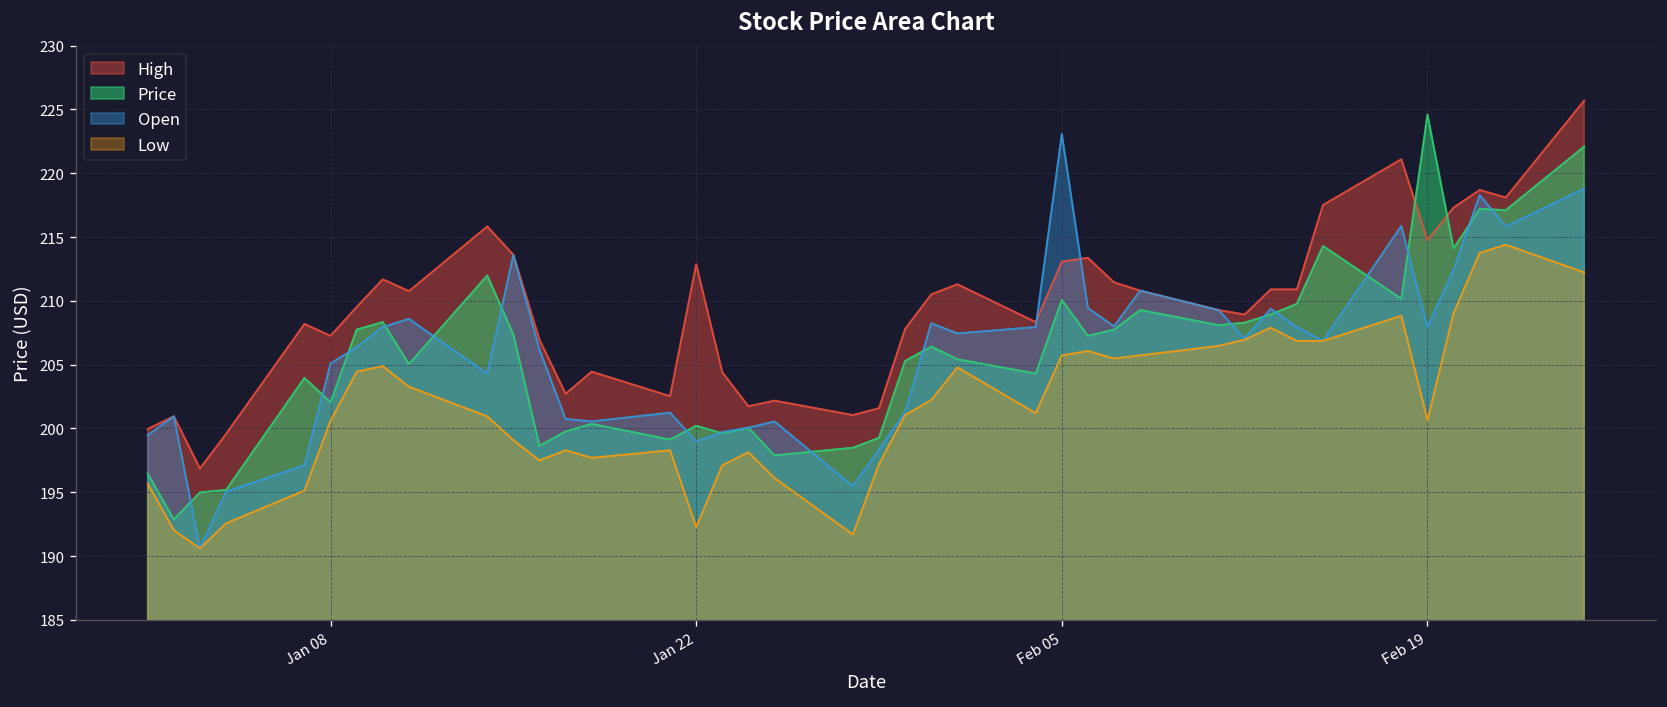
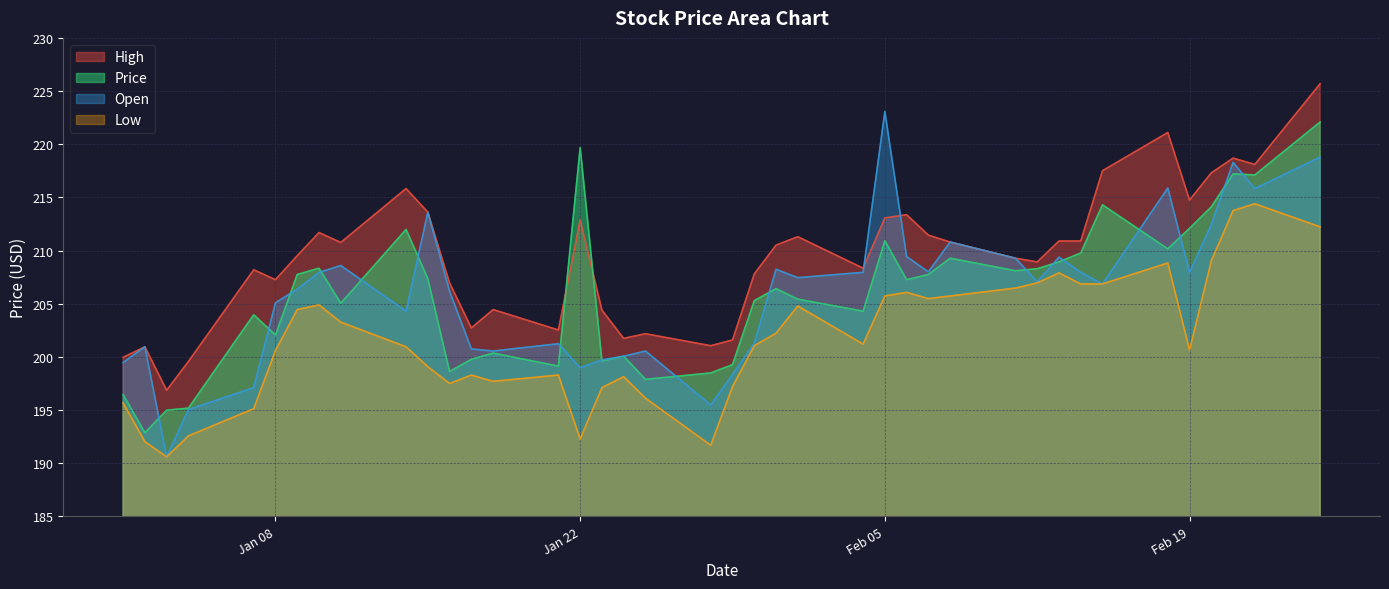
Price, Jan 22: 200.2 -> 219.7
Price, Feb 05: 210.1 -> 210.9
Price, Feb 19: 224.6 -> 212.1
